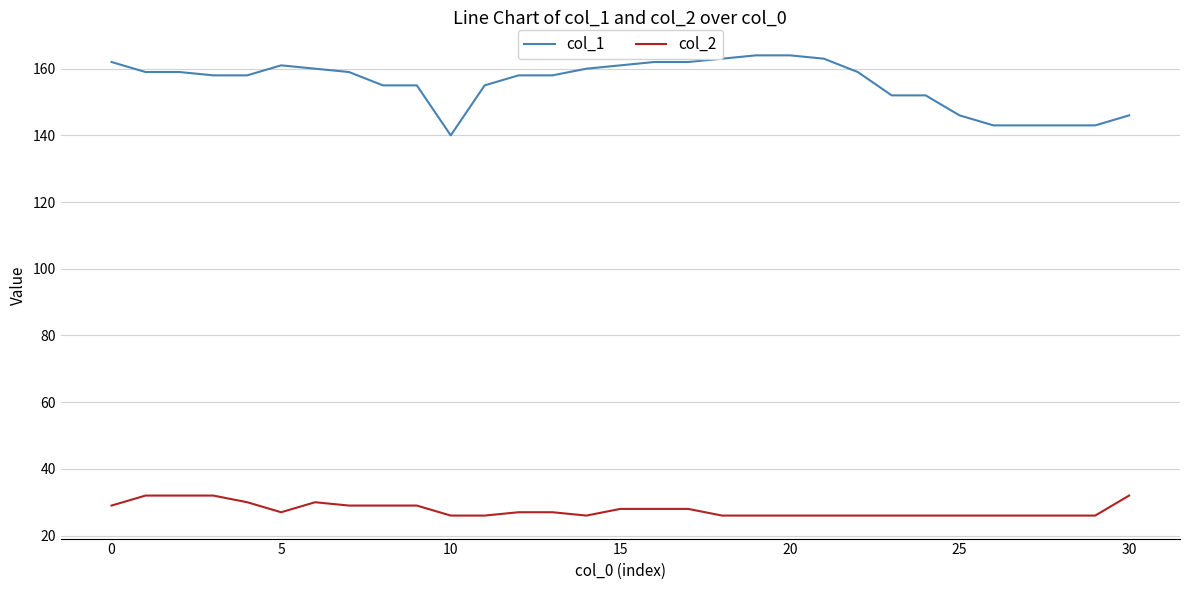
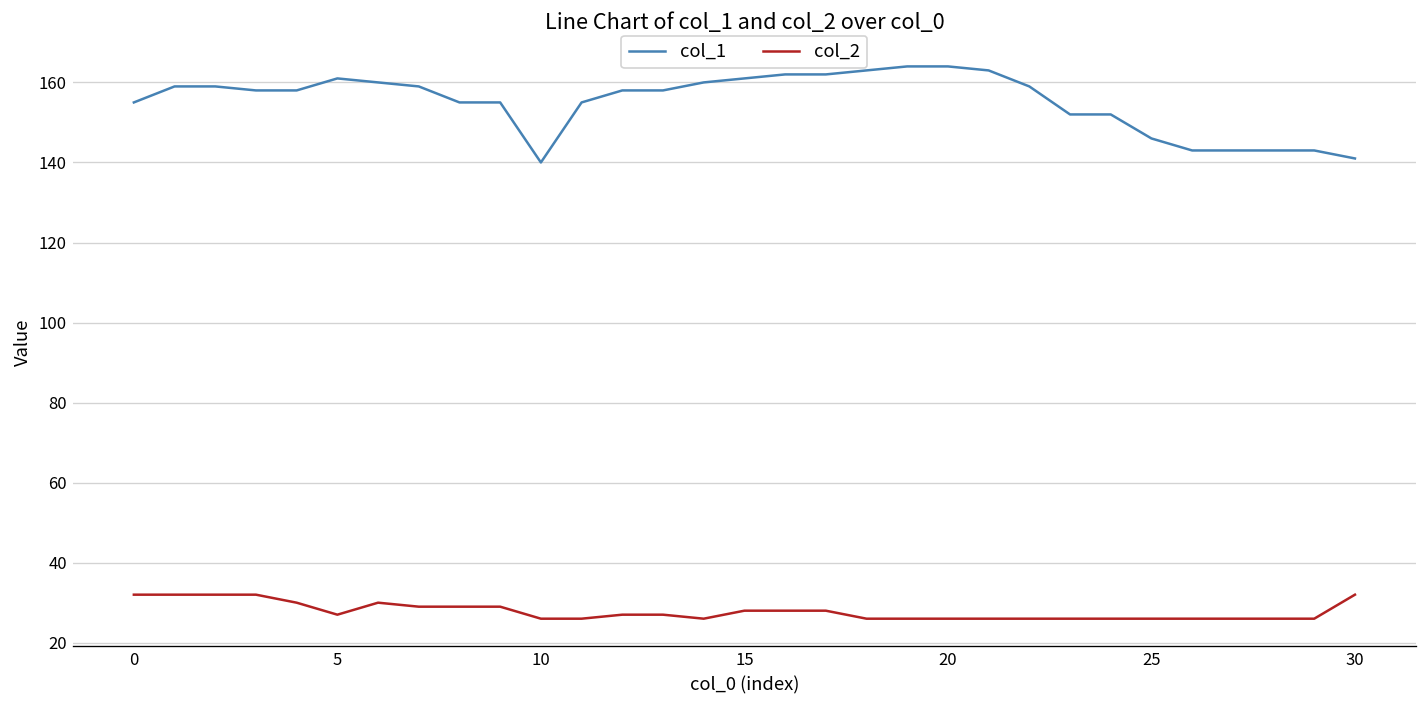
col_1, 0: 162 -> 155
col_2, 0: 29 -> 32
col_1, 30: 146 -> 141
